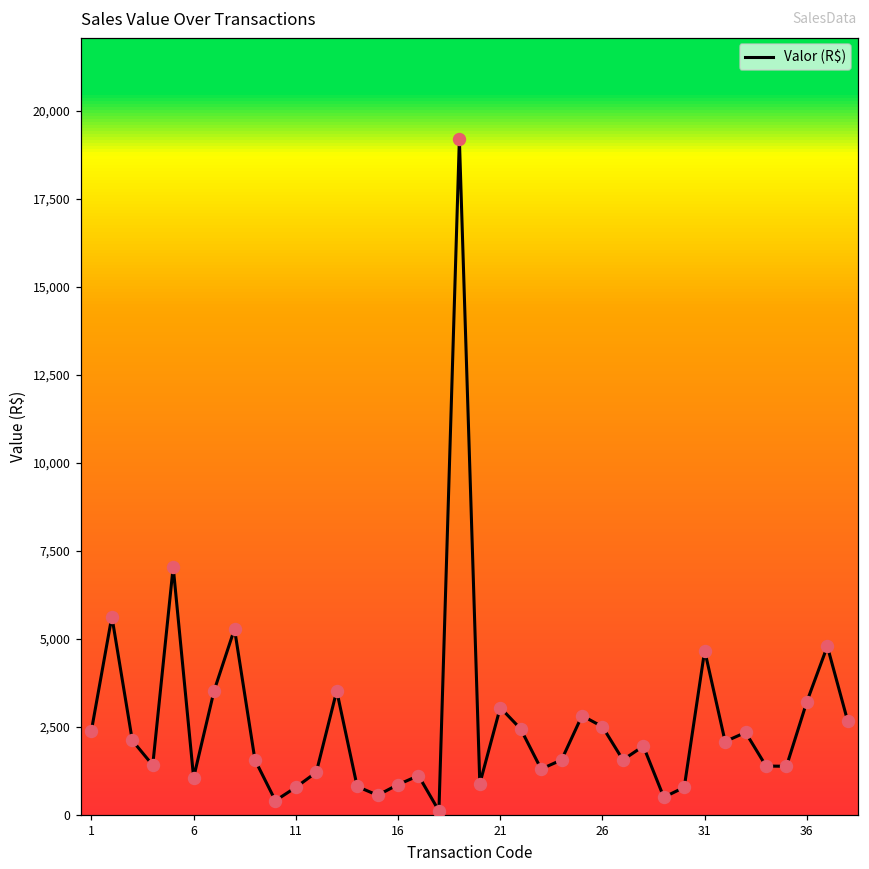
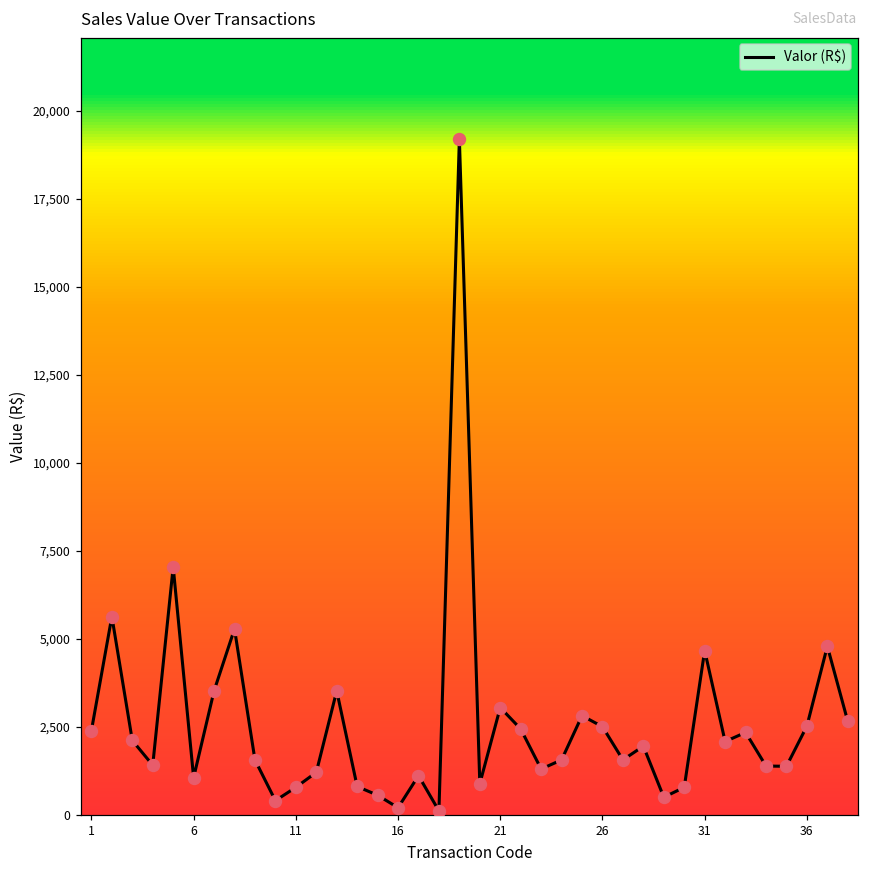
16: 900 -> 200
36: 3,200 -> 2,500
